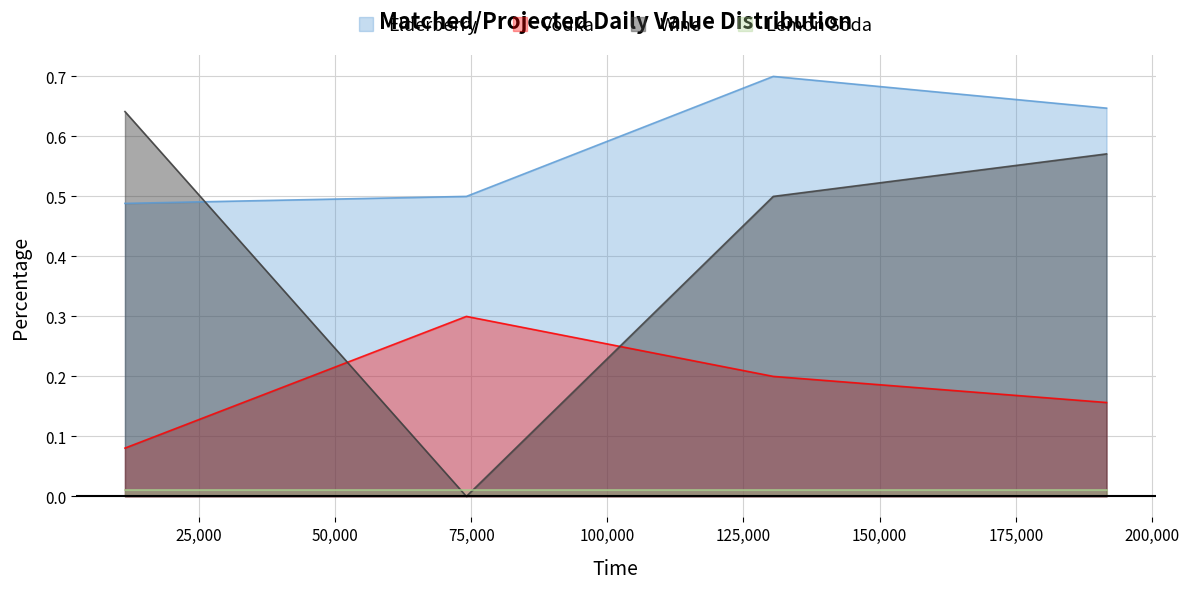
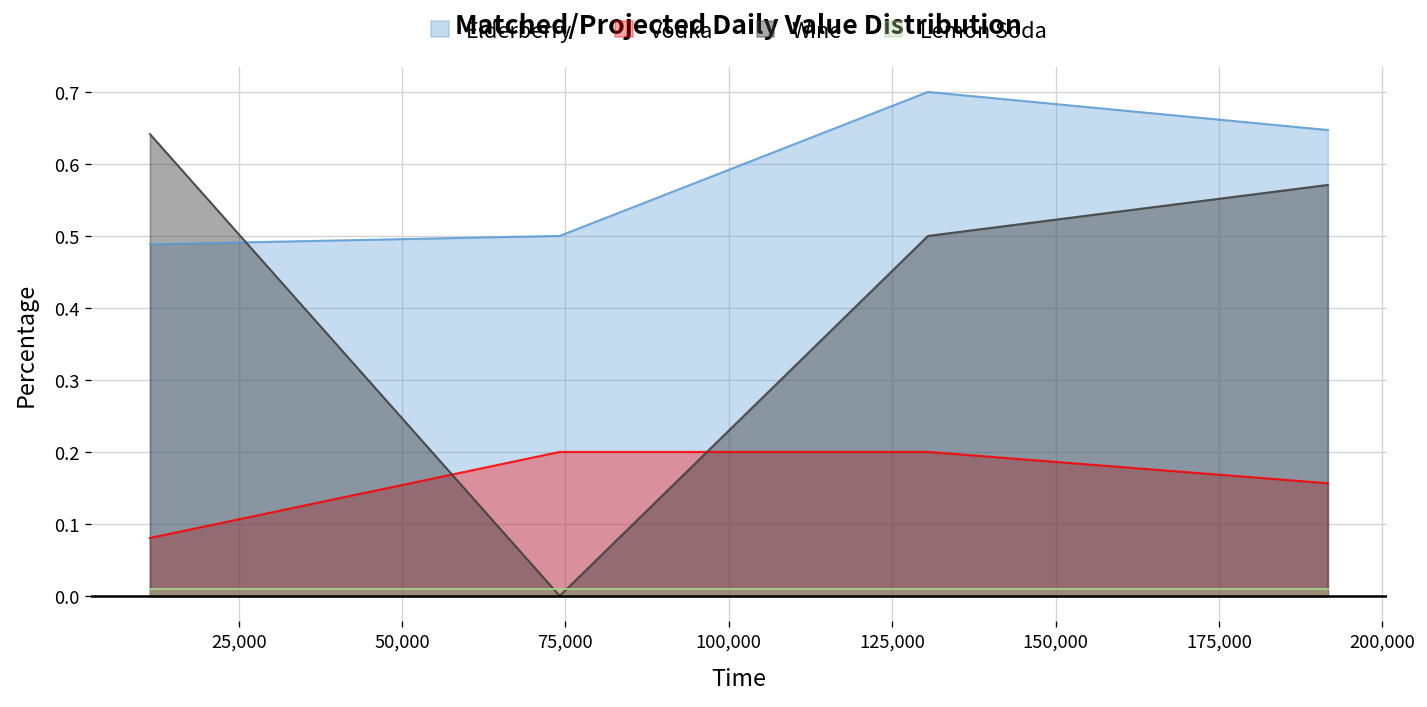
Vodka, 75,000: 0.3 -> 0.2
